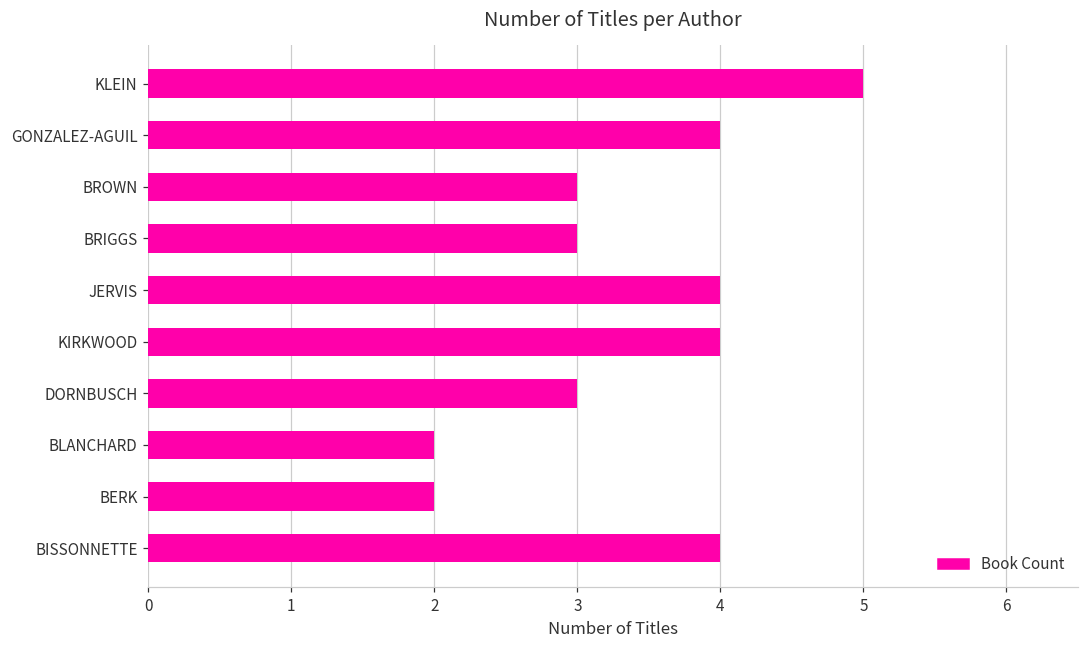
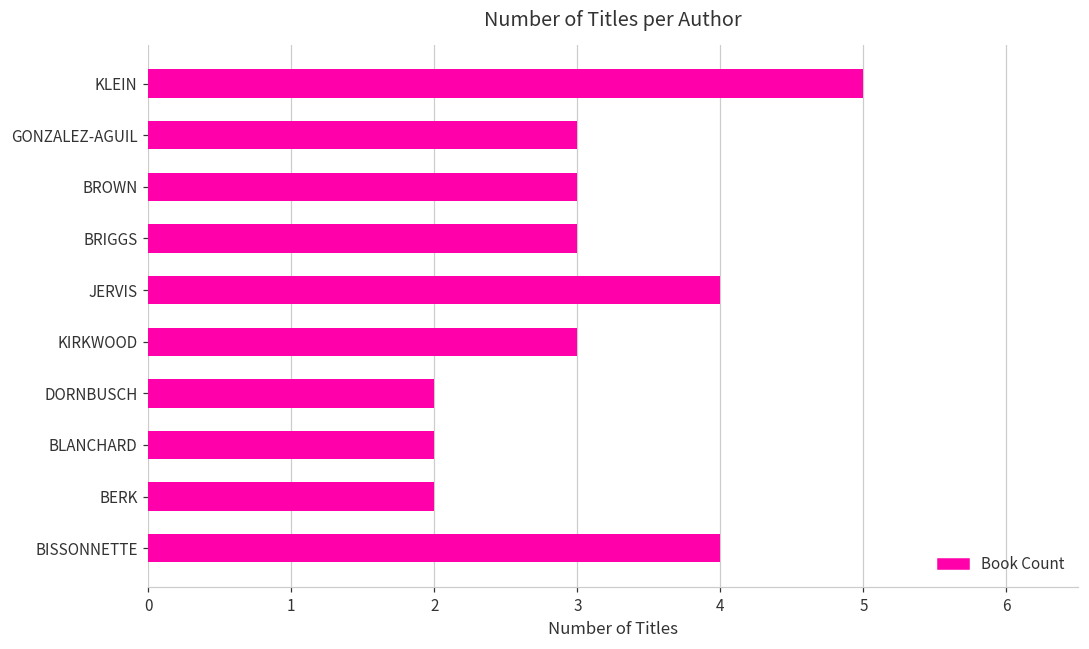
GONZALEZ-AGUIL: 4 -> 3
KIRKWOOD: 4 -> 3
DORNBUSCH: 3 -> 2
